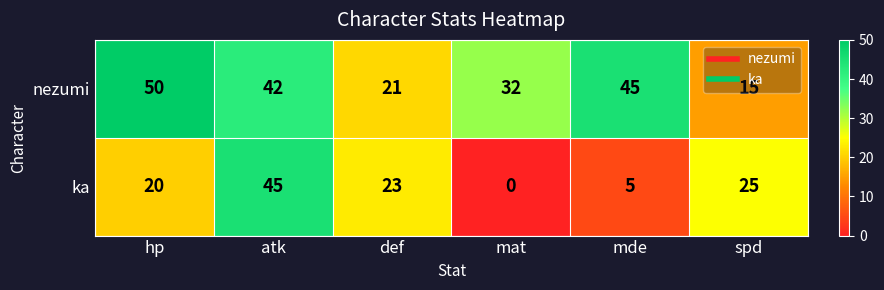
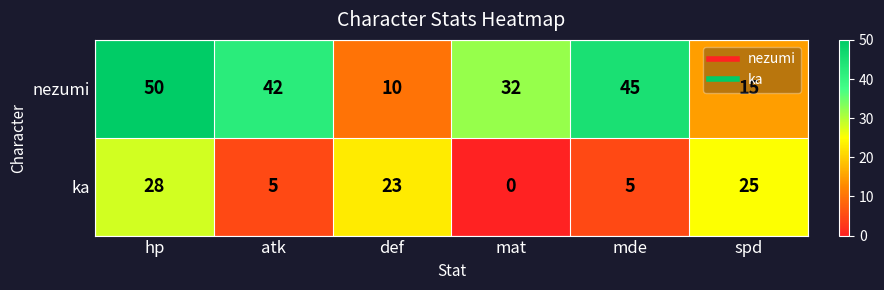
nezumi, def: 21 -> 10
ka, hp: 20 -> 28
ka, atk: 45 -> 5
